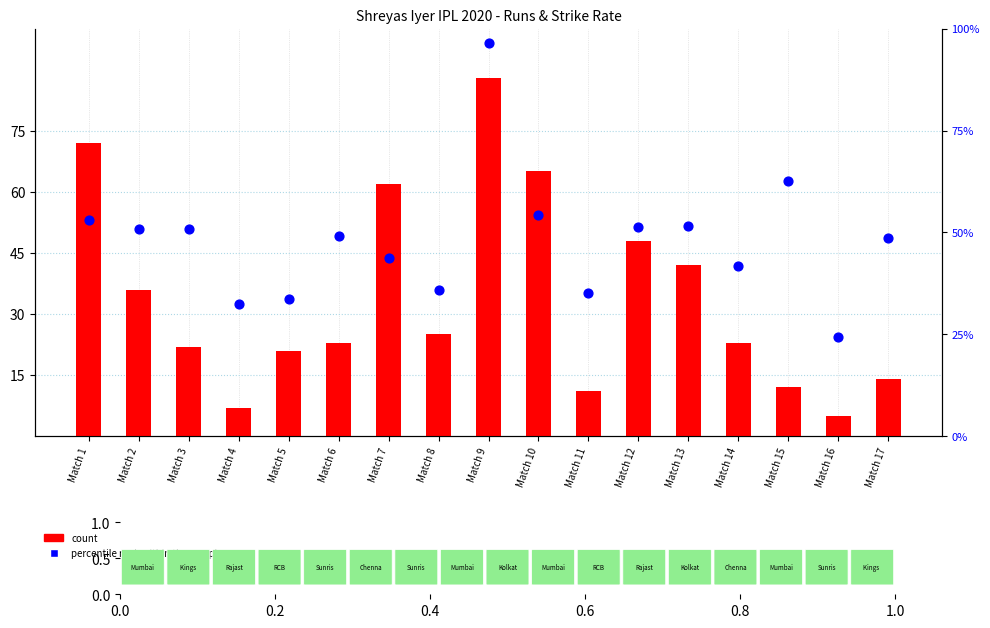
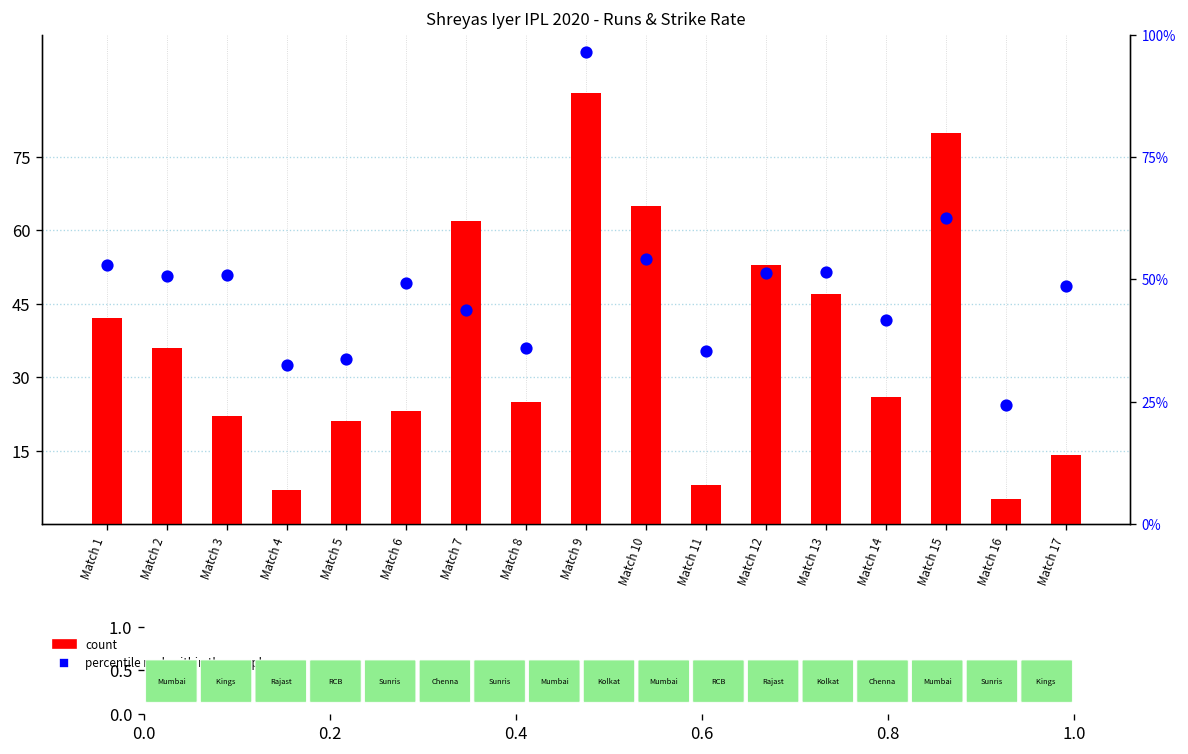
count, Match 1: 72 -> 42
count, Match 11: 11 -> 8
count, Match 12: 48 -> 53
count, Match 13: 42 -> 47
count, Match 14: 23 -> 26
count, Match 15: 12 -> 80
